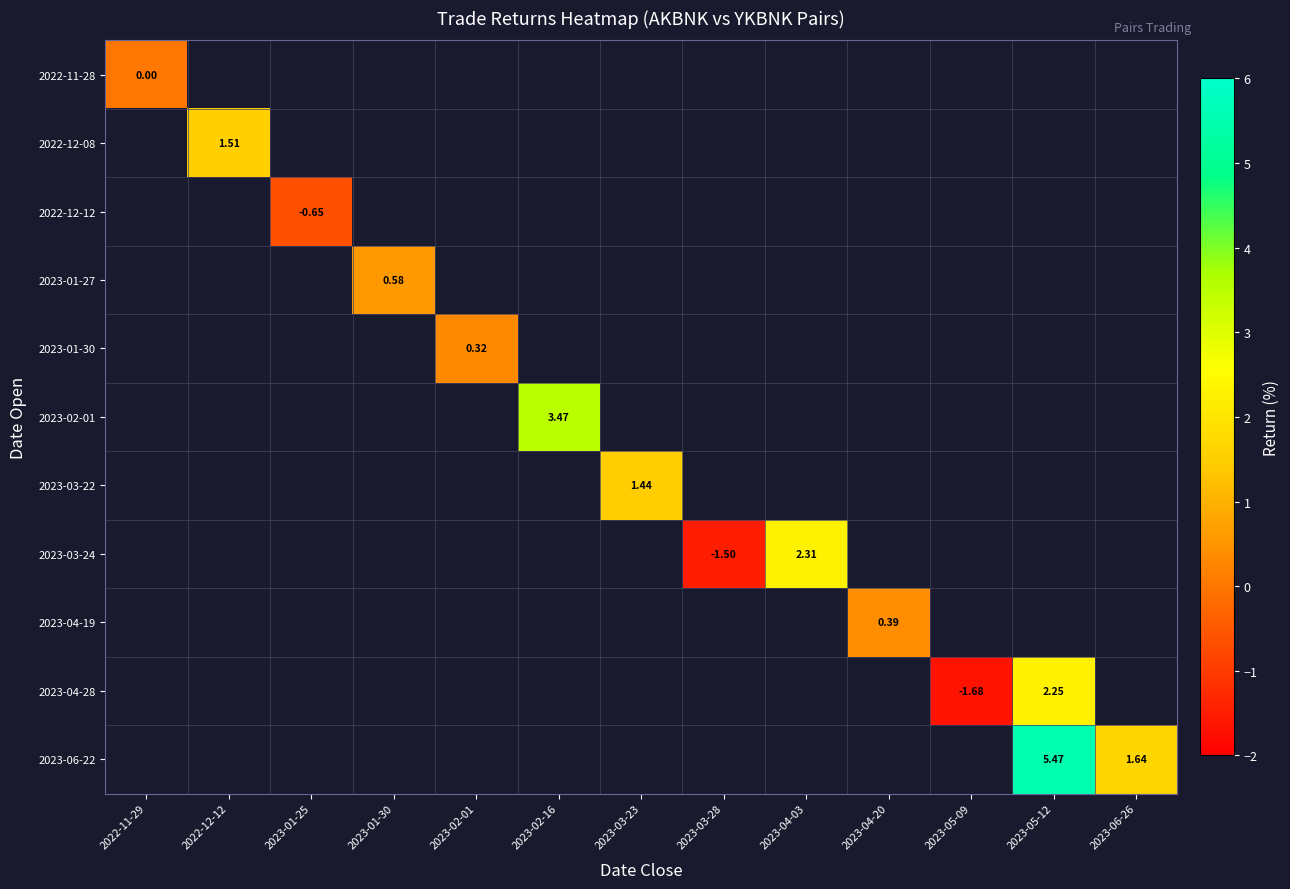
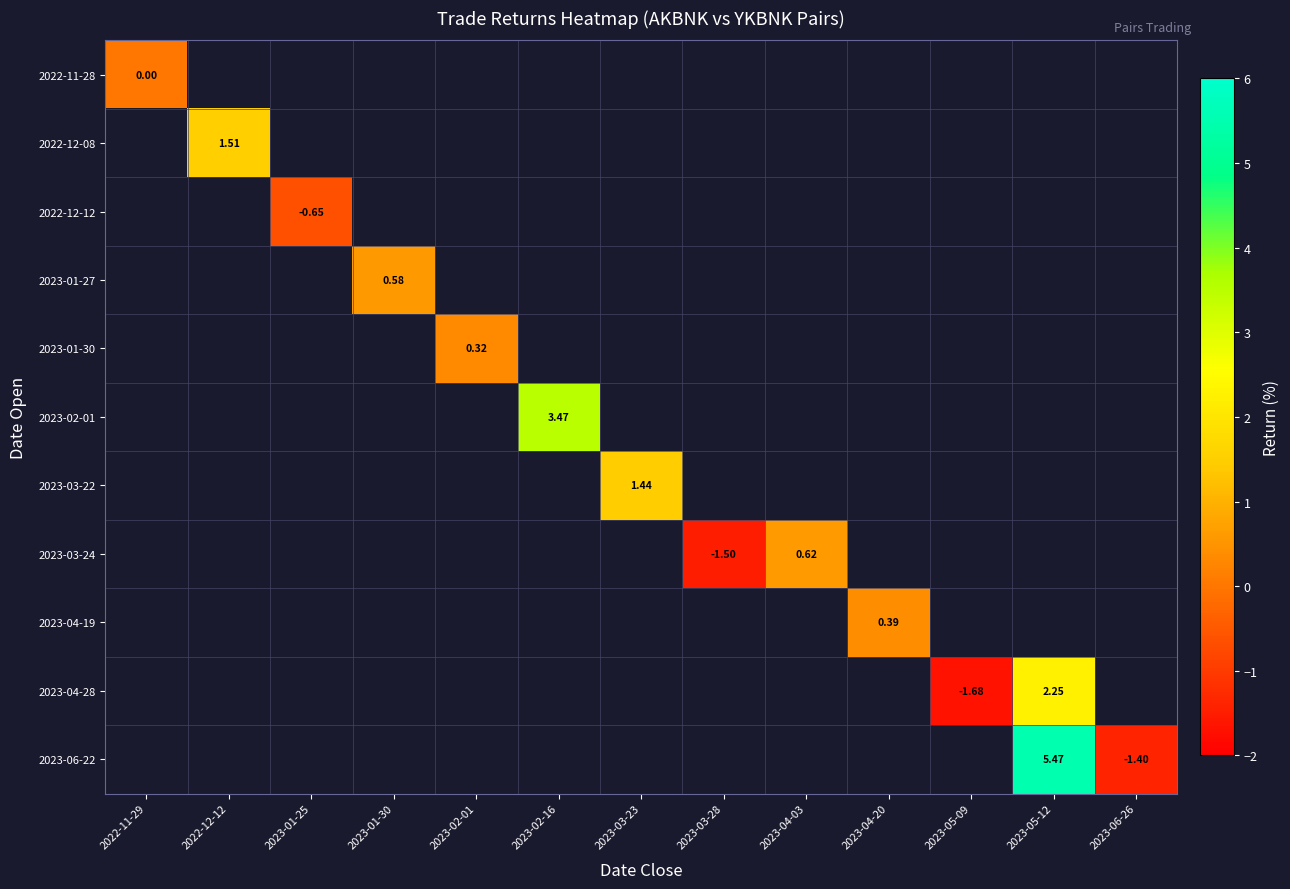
2023-03-24, 2023-04-03: 2.31 -> 0.62
2023-06-22, 2023-06-26: 1.64 -> -1.40
